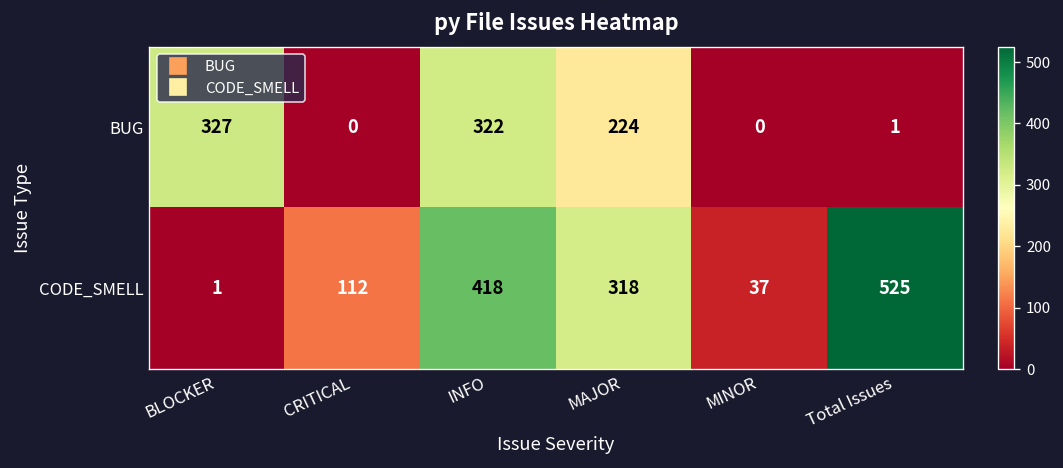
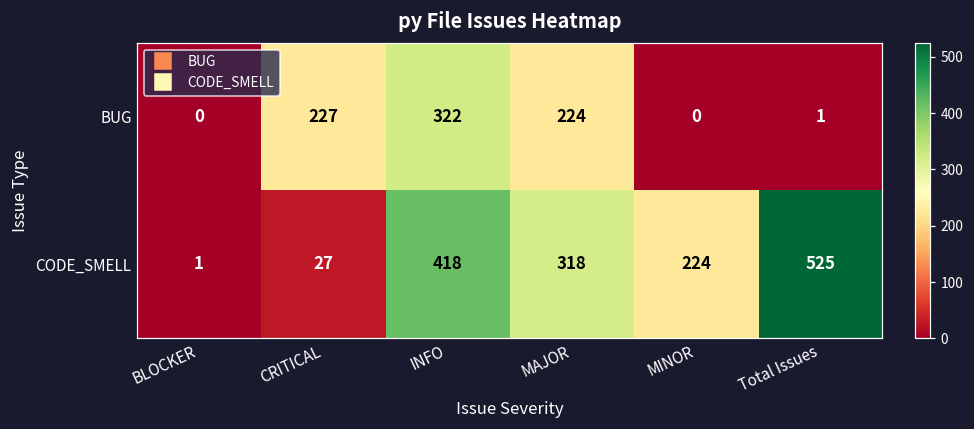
BUG, BLOCKER: 327 -> 0
BUG, CRITICAL: 0 -> 227
CODE_SMELL, CRITICAL: 112 -> 27
CODE_SMELL, MINOR: 37 -> 224
